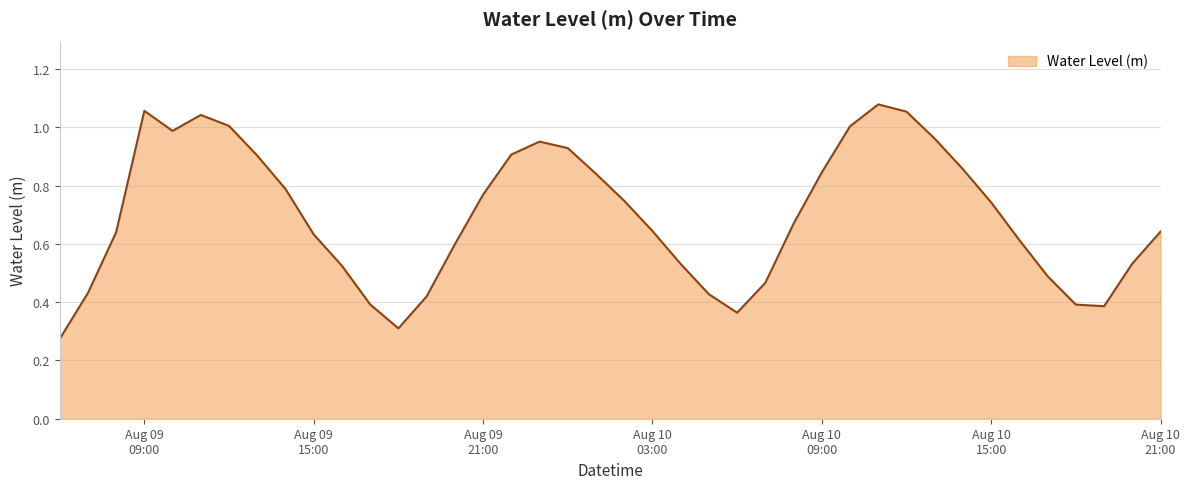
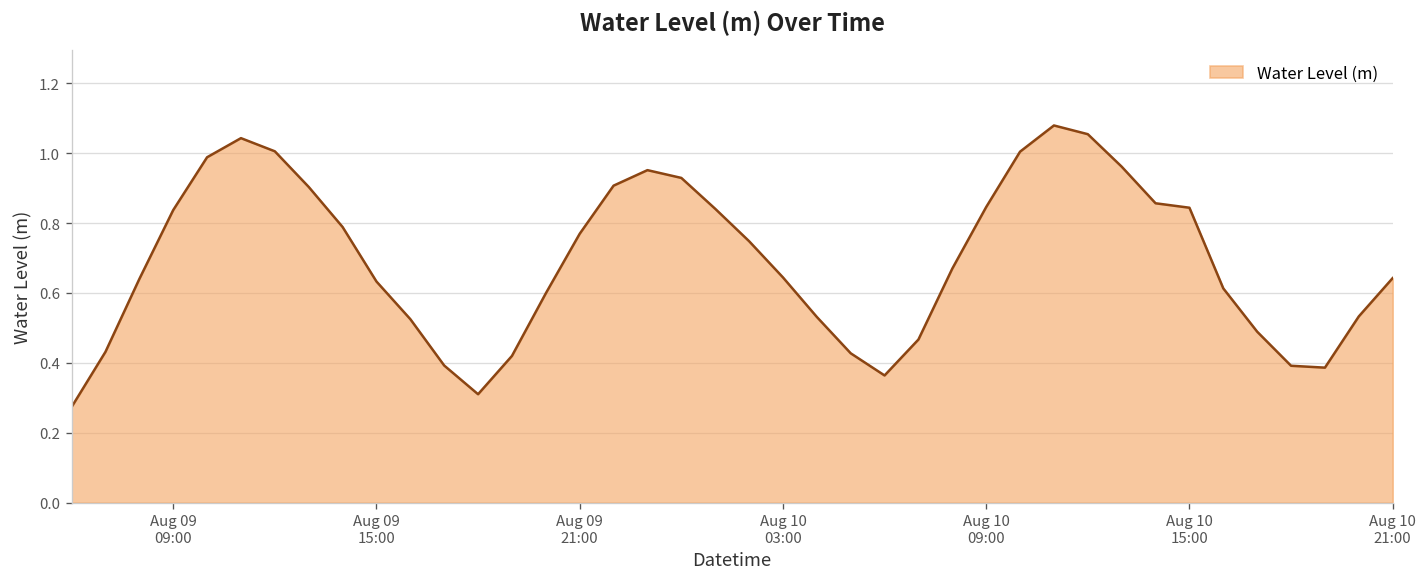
Aug 09 09:00: 1.06 -> 0.84
Aug 10 15:00: 0.74 -> 0.84
